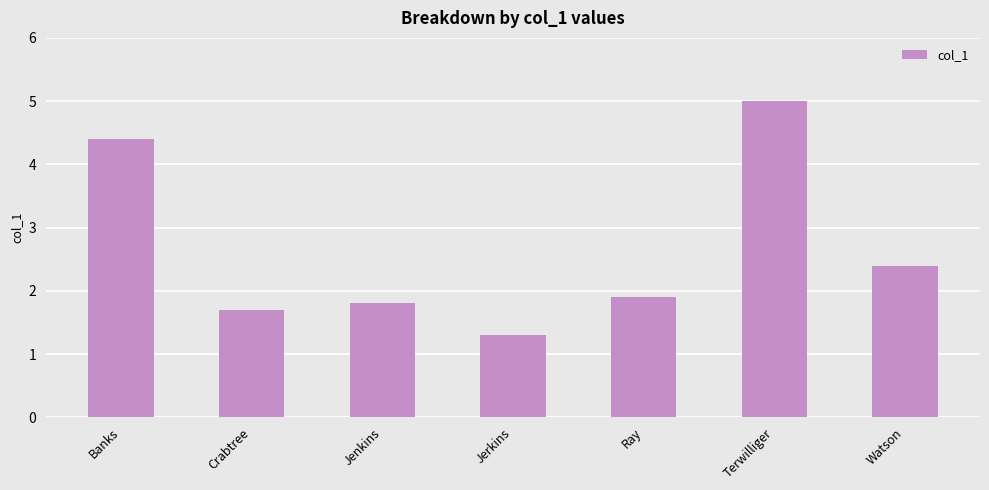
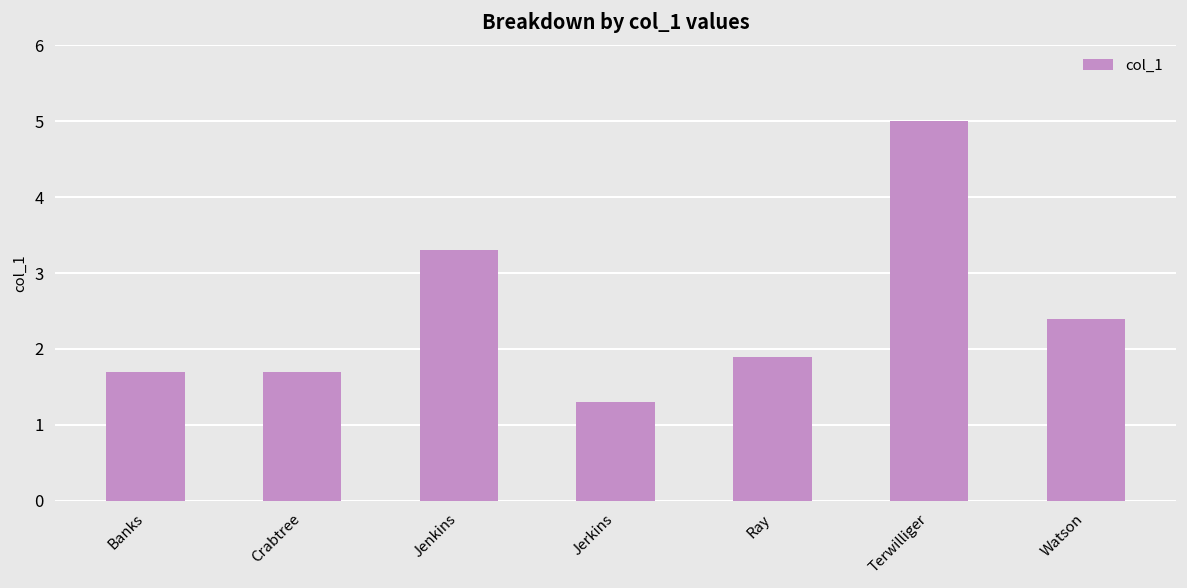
Banks: 4.4 -> 1.7
Jenkins: 1.8 -> 3.3
